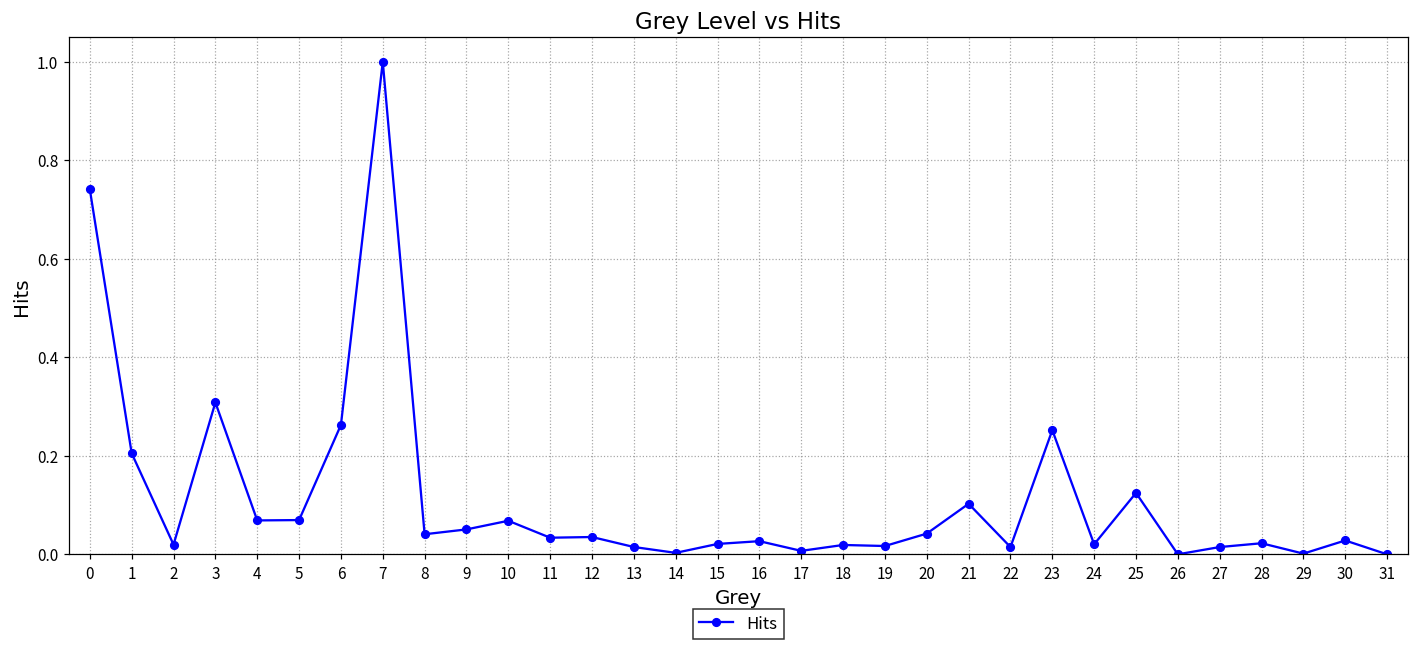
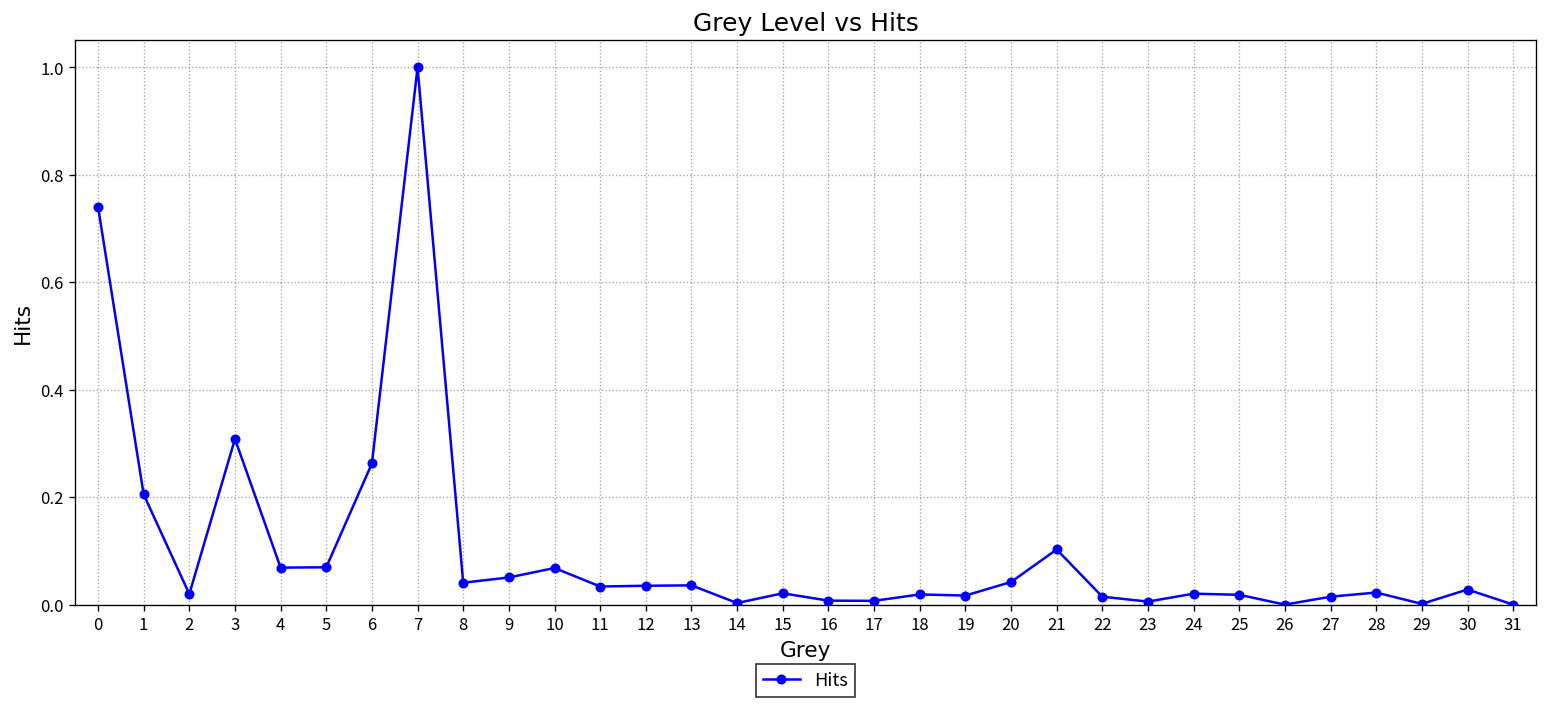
13: 0.01 -> 0.04
16: 0.03 -> 0.01
23: 0.25 -> 0.01
25: 0.12 -> 0.02
